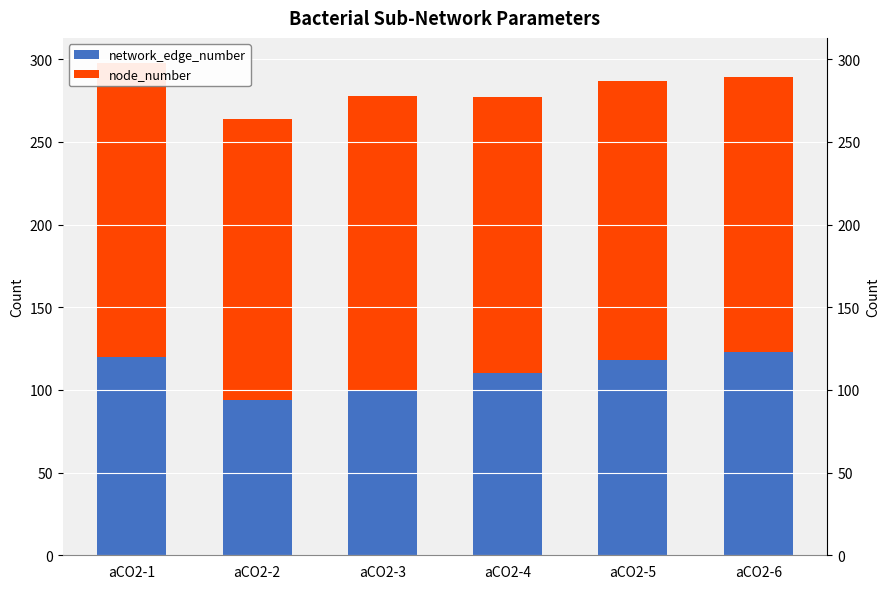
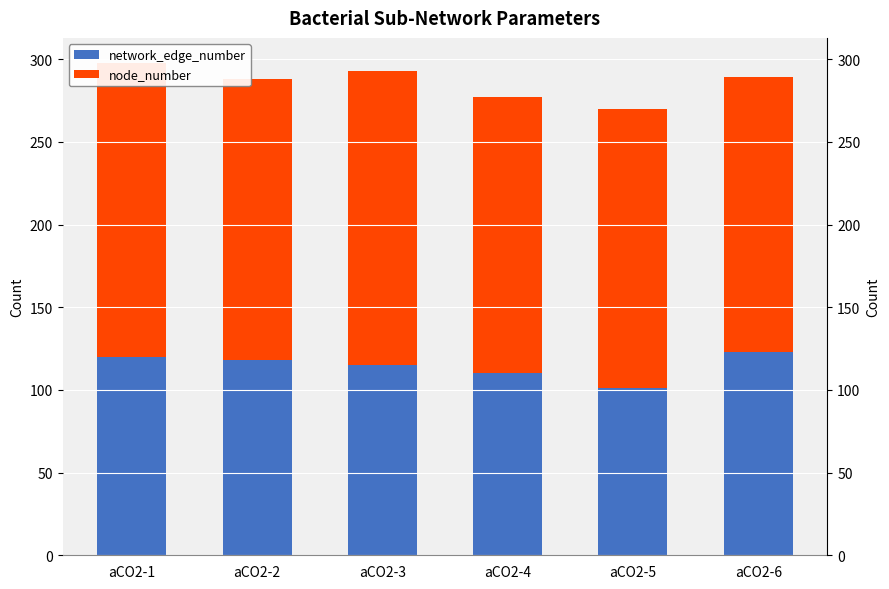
network_edge_number, aCO2-2: 94 -> 118
network_edge_number, aCO2-3: 100 -> 115
network_edge_number, aCO2-5: 118 -> 101
